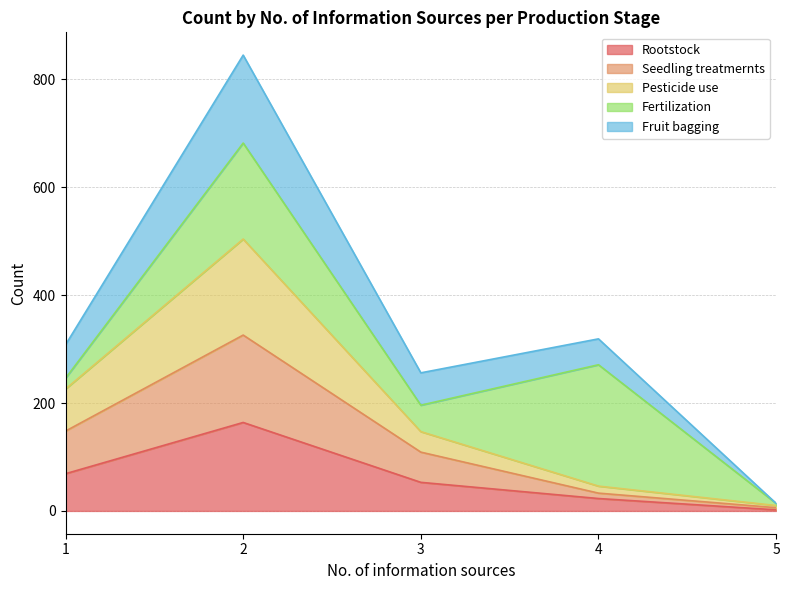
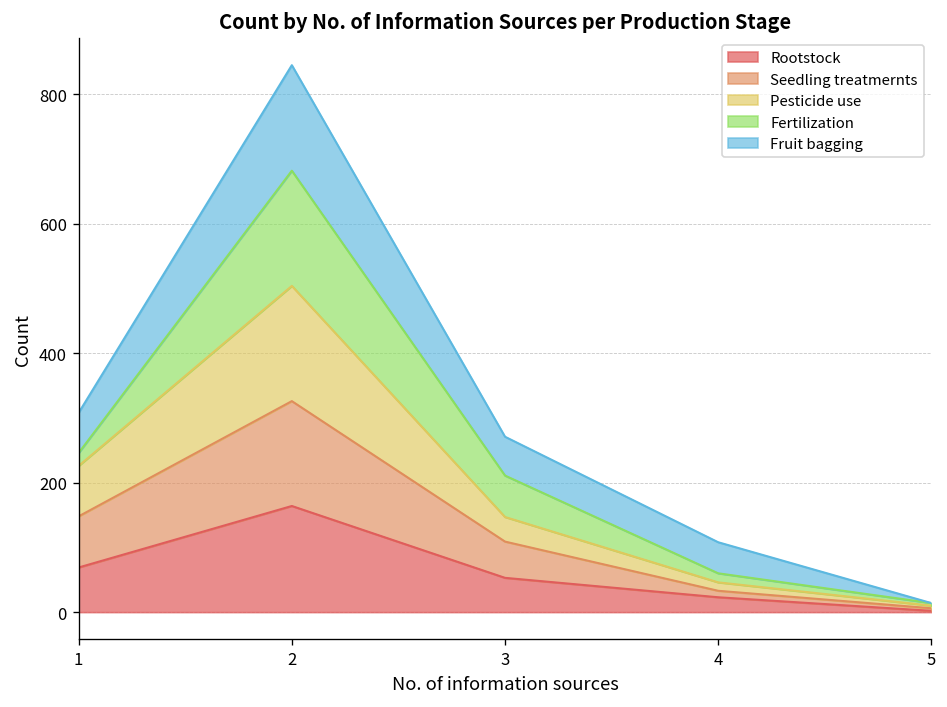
Fertilization, 3: 50 -> 60
Fertilization, 4: 230 -> 10
